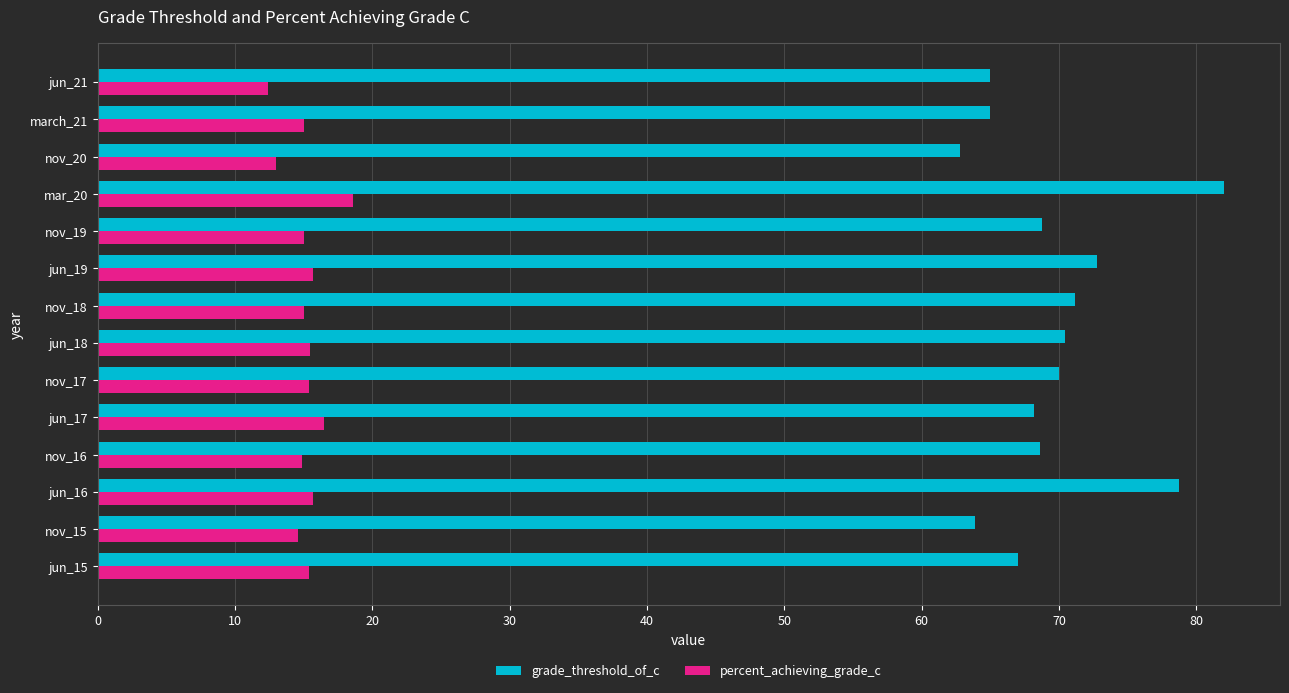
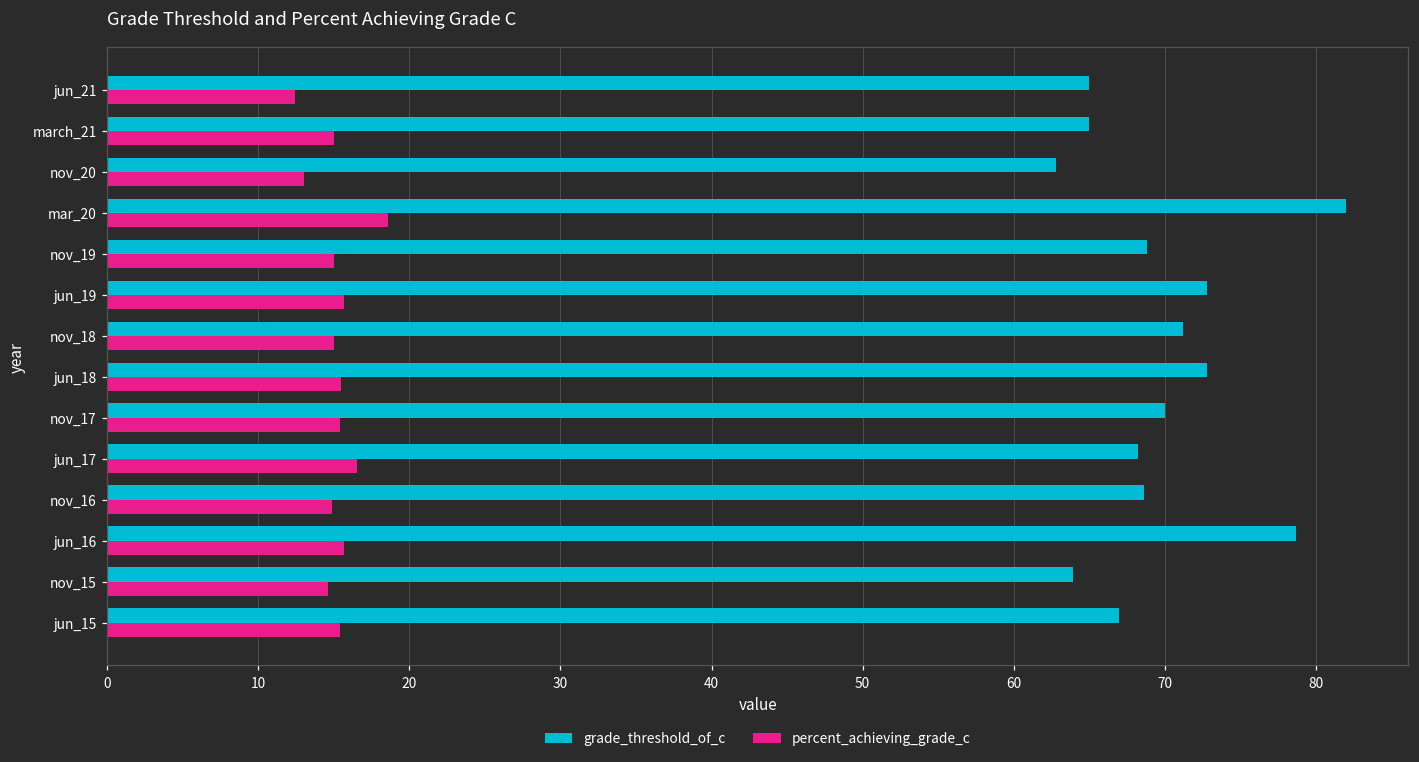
grade_threshold_of_c, jun_18: 70.4 -> 72.8
